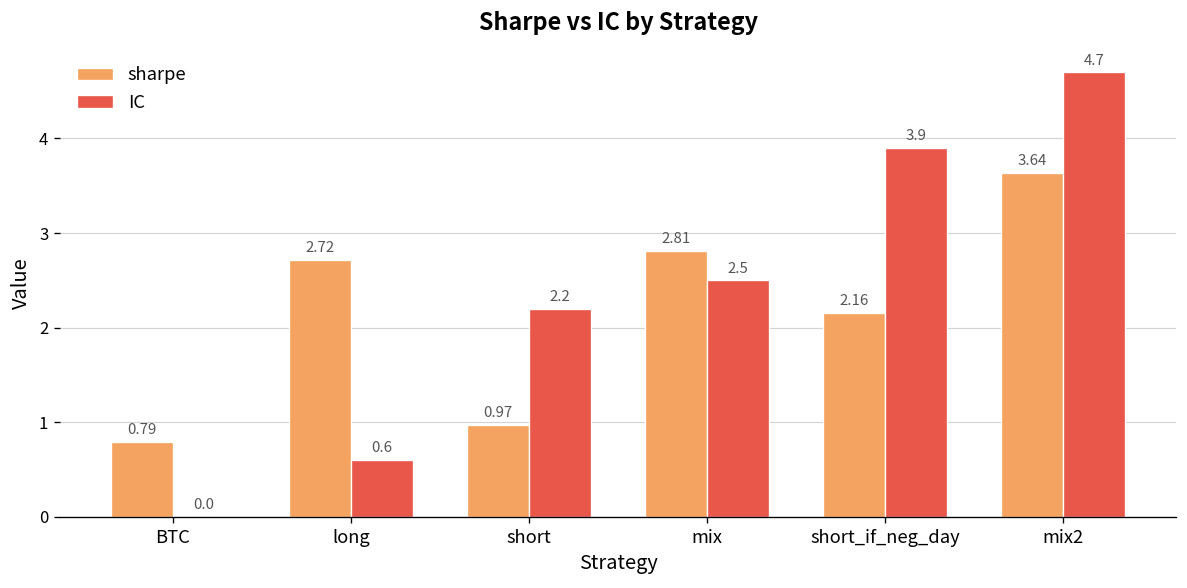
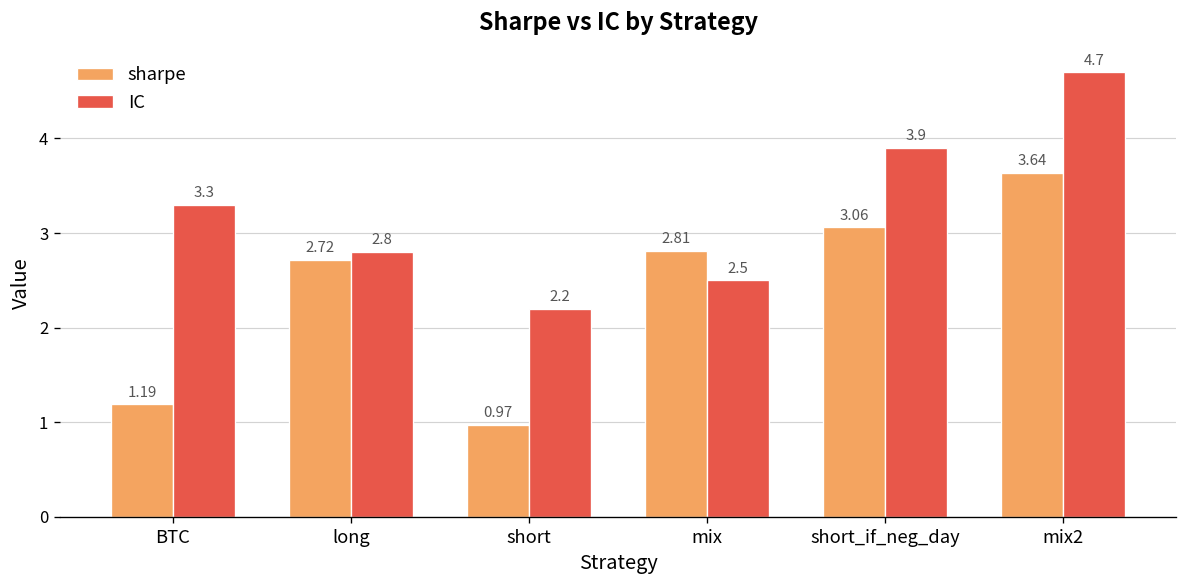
sharpe, BTC: 0.79 -> 1.19
IC, BTC: 0.0 -> 3.3
IC, long: 0.6 -> 2.8
sharpe, short_if_neg_day: 2.16 -> 3.06
